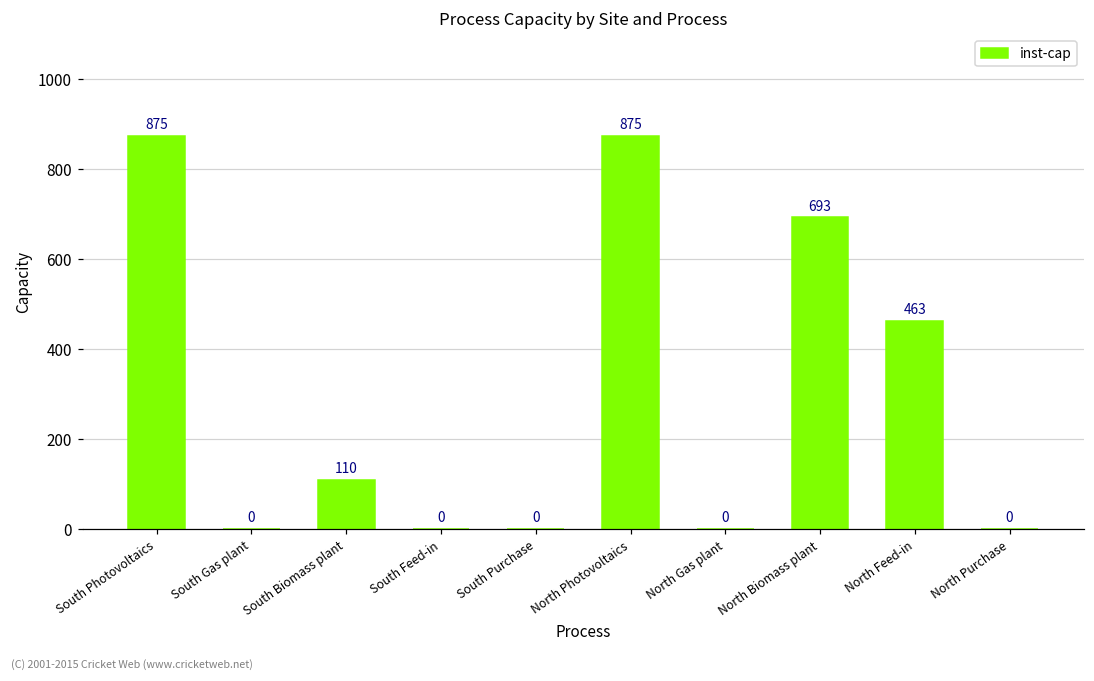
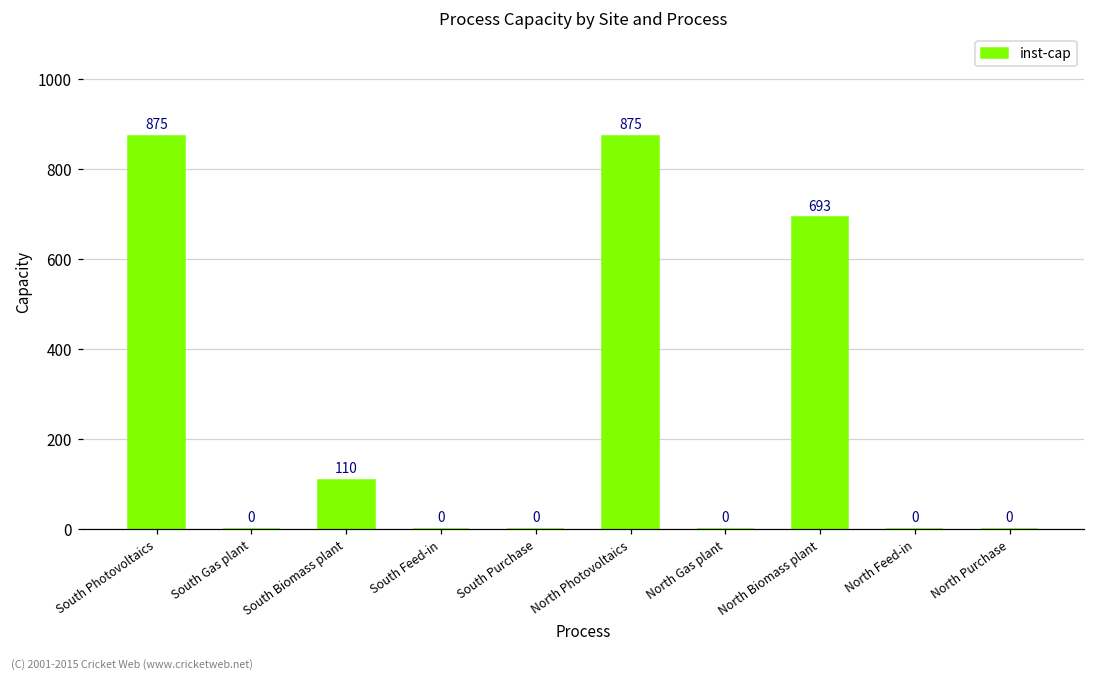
North Feed-in: 463 -> 0
